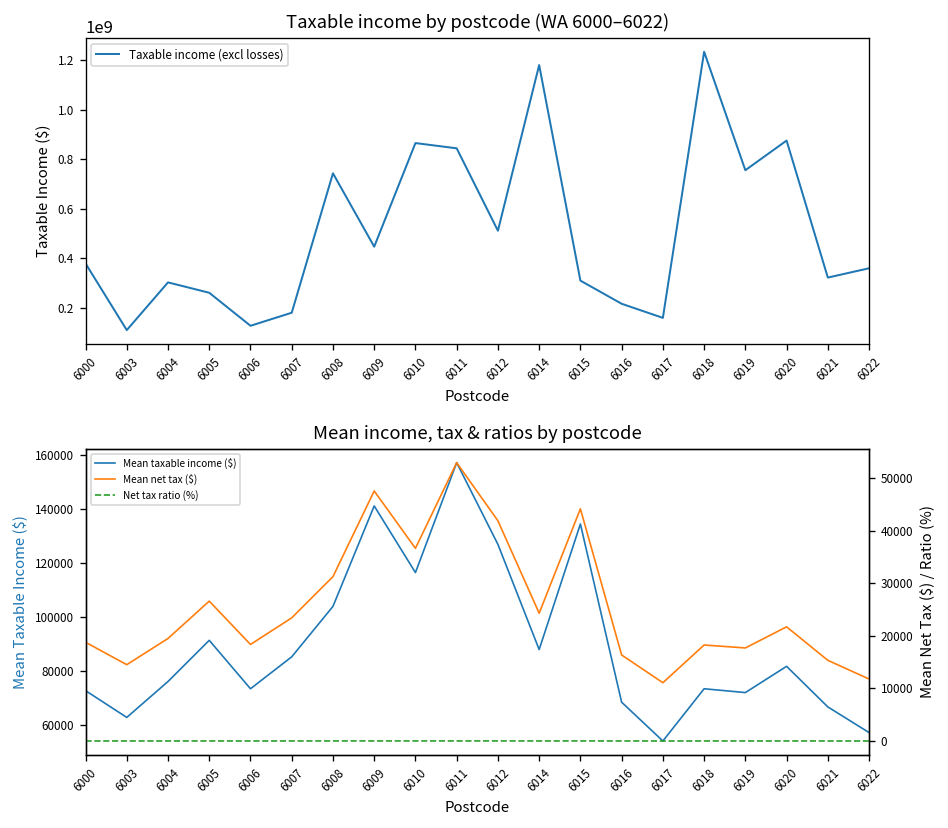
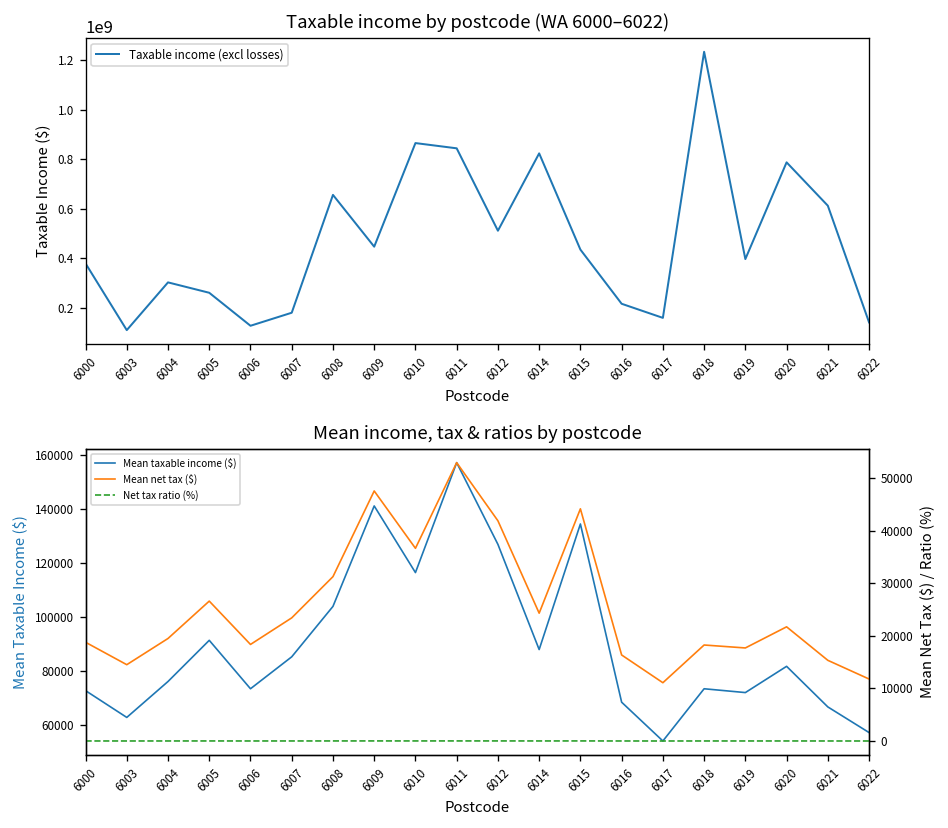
Taxable income by postcode (WA 6000–6022), 6008: 740000000 -> 660000000
Taxable income by postcode (WA 6000–6022), 6014: 1180000000 -> 820000000
Taxable income by postcode (WA 6000–6022), 6015: 310000000 -> 430000000
Taxable income by postcode (WA 6000–6022), 6019: 760000000 -> 400000000
Taxable income by postcode (WA 6000–6022), 6020: 880000000 -> 790000000
Taxable income by postcode (WA 6000–6022), 6021: 320000000 -> 610000000
Taxable income by postcode (WA 6000–6022), 6022: 360000000 -> 140000000
